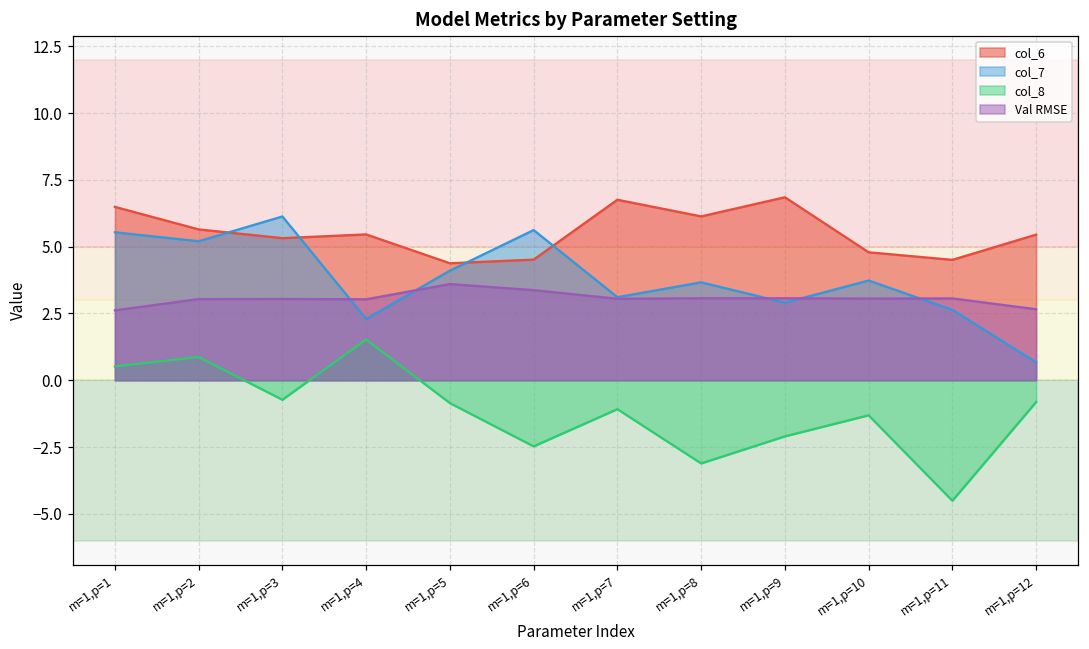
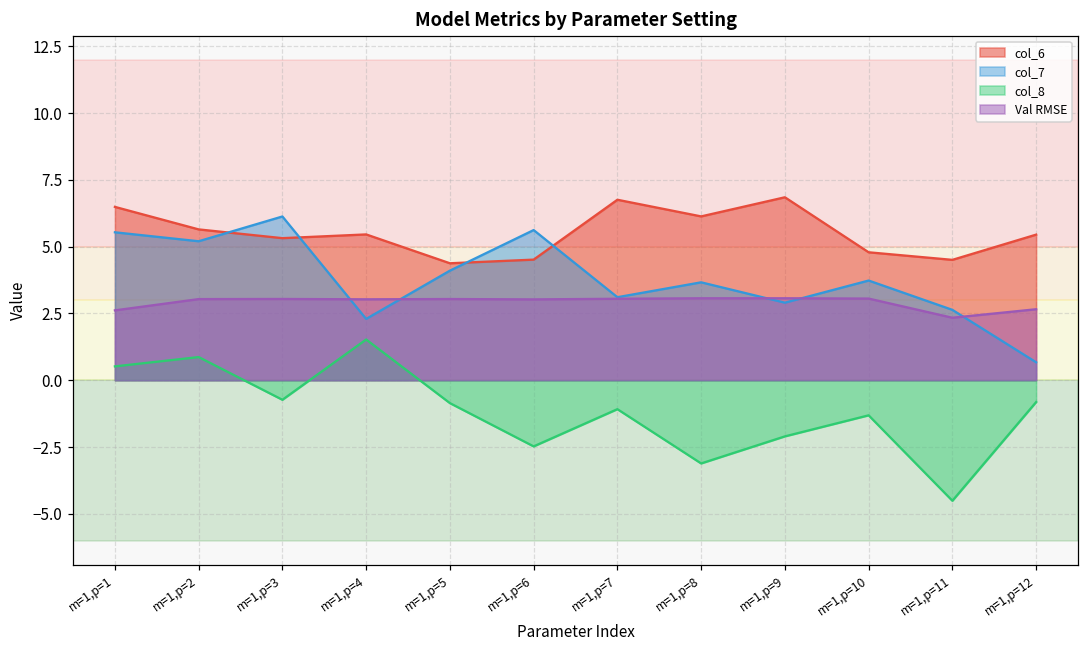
Val RMSE, m=1,p=5: 3.6 -> 3.0
Val RMSE, m=1,p=6: 3.4 -> 3.0
Val RMSE, m=1,p=11: 3.1 -> 2.3
